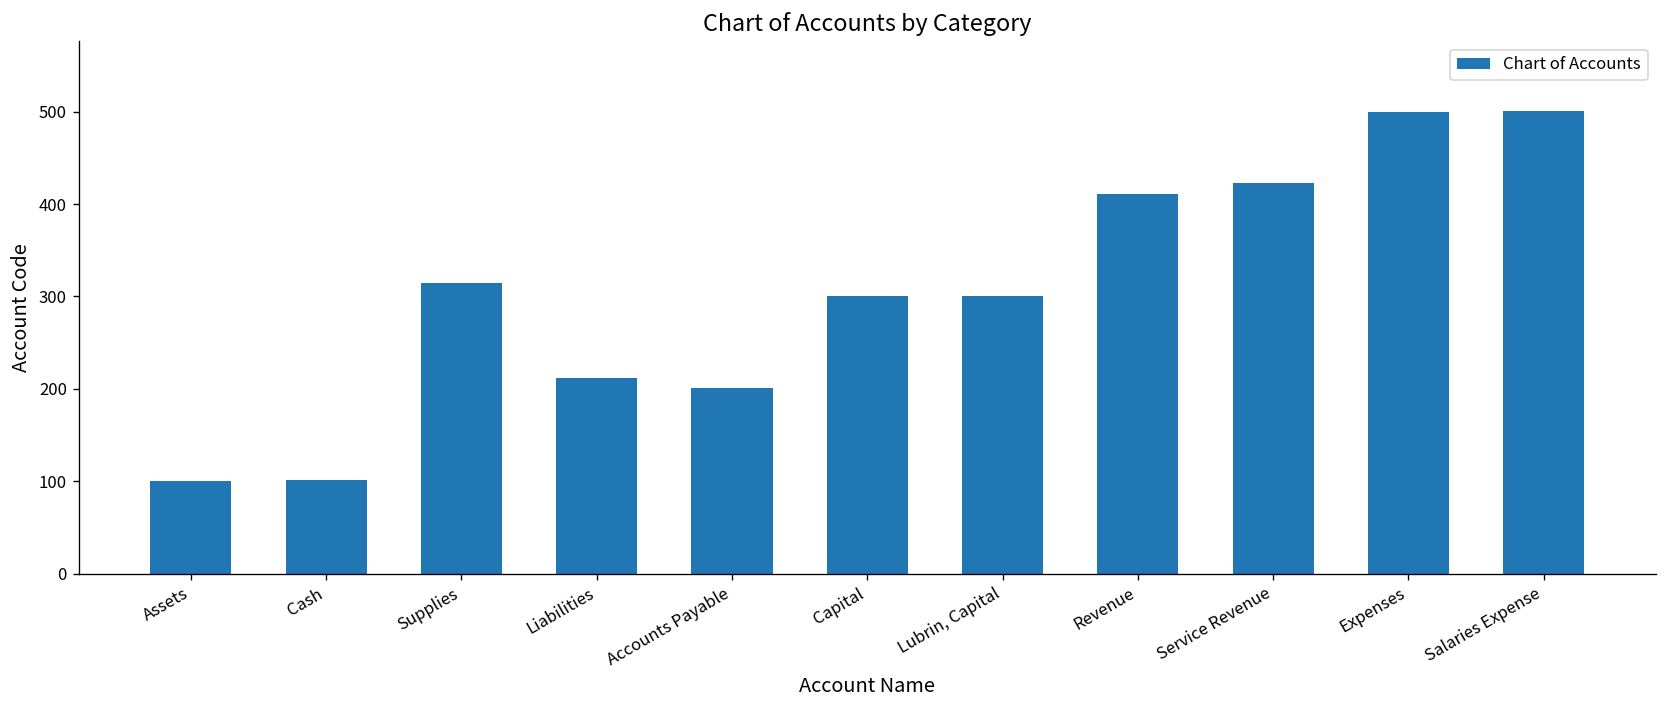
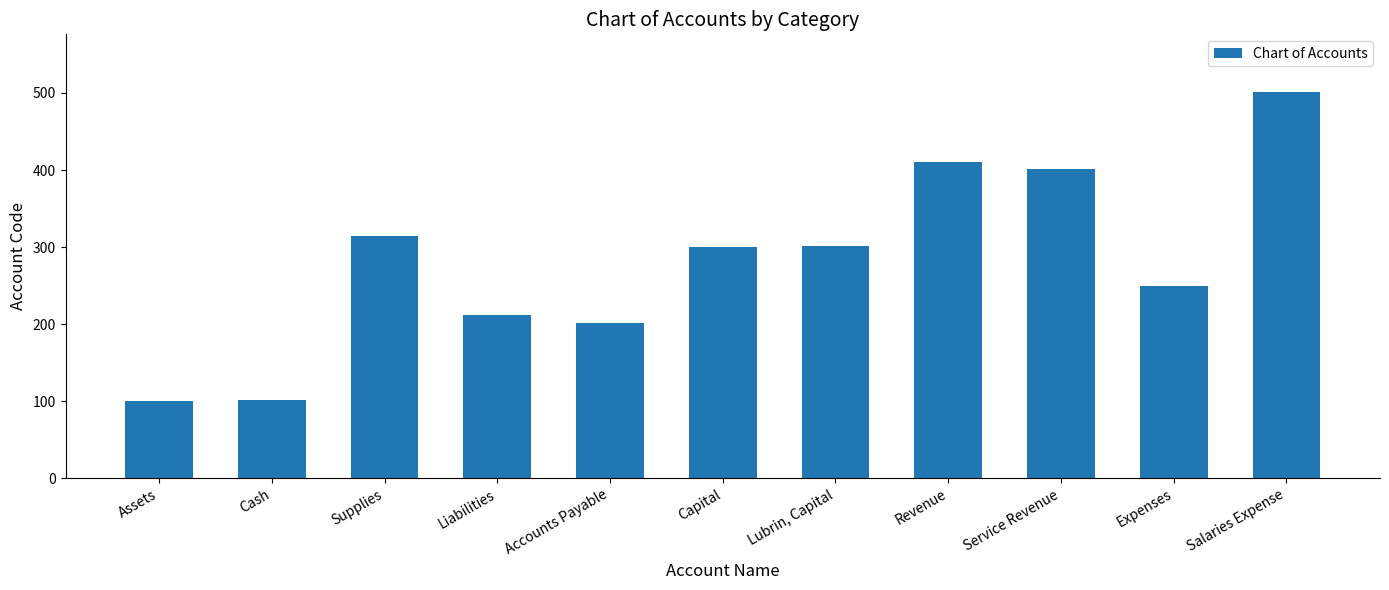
Service Revenue: 420 -> 400
Expenses: 500 -> 250
